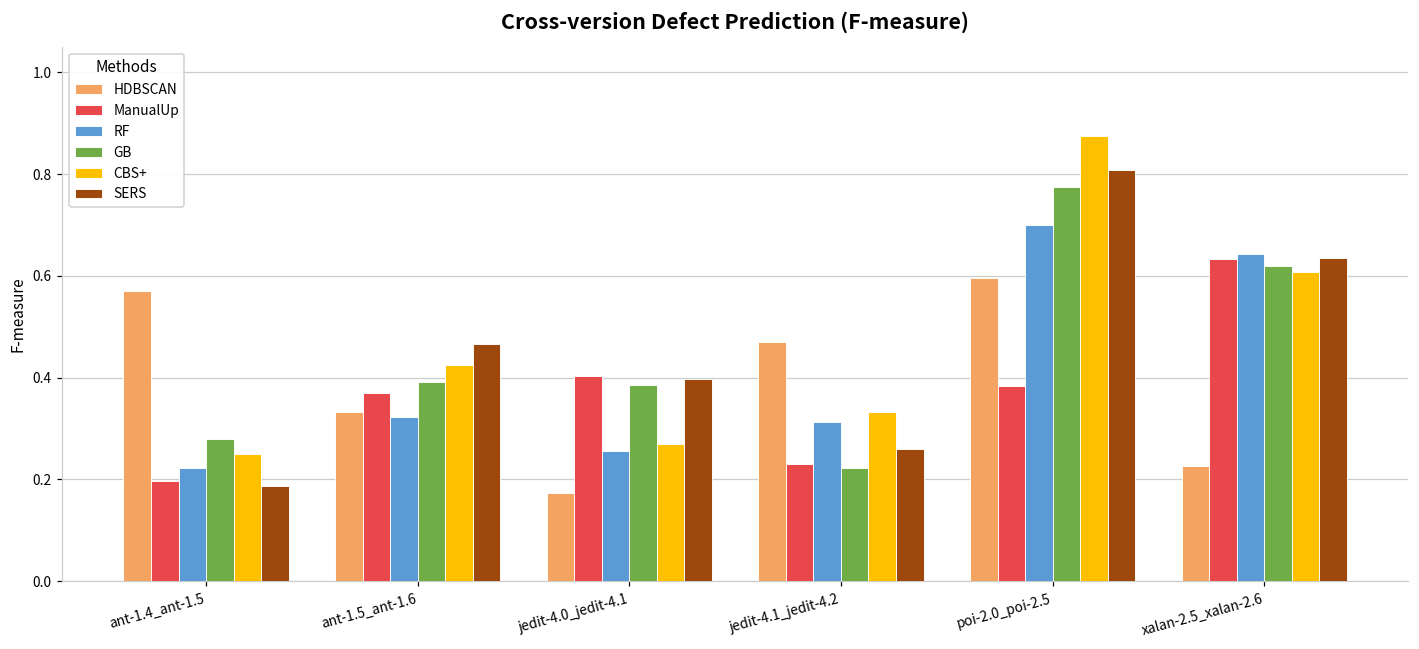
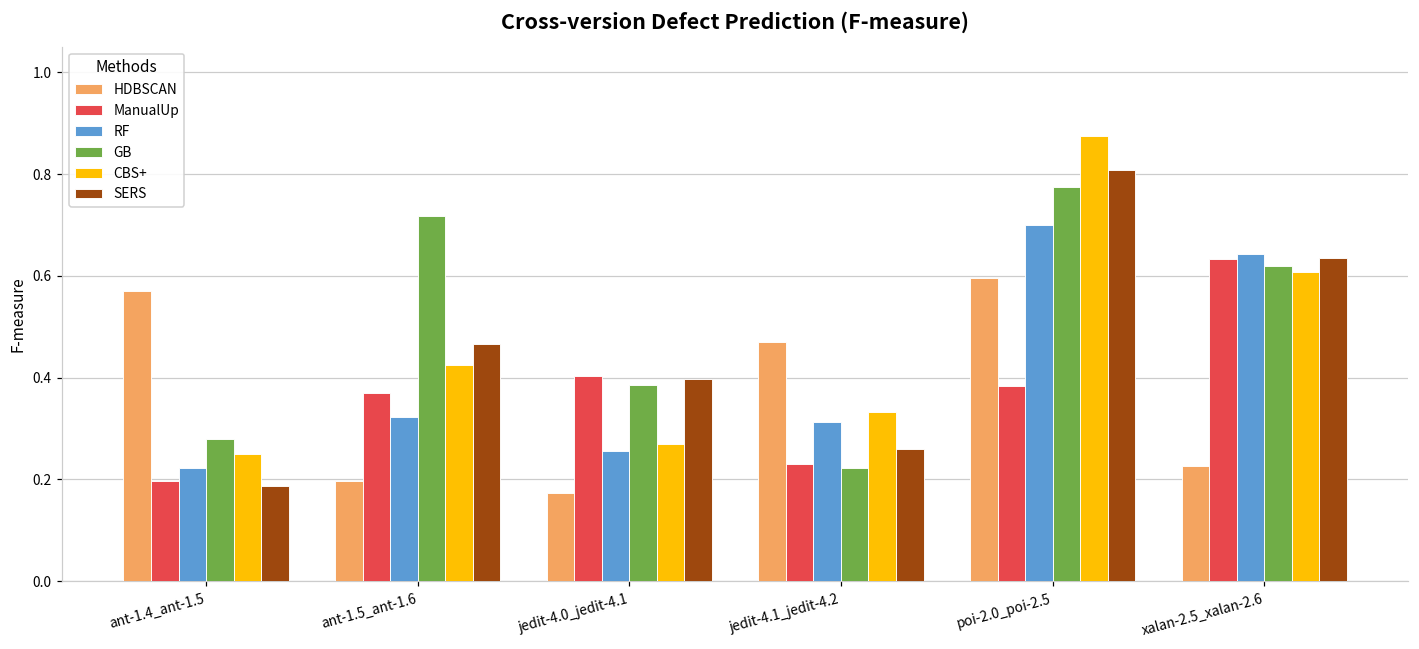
HDBSCAN, ant-1.5_ant-1.6: 0.33 -> 0.20
GB, ant-1.5_ant-1.6: 0.39 -> 0.72
